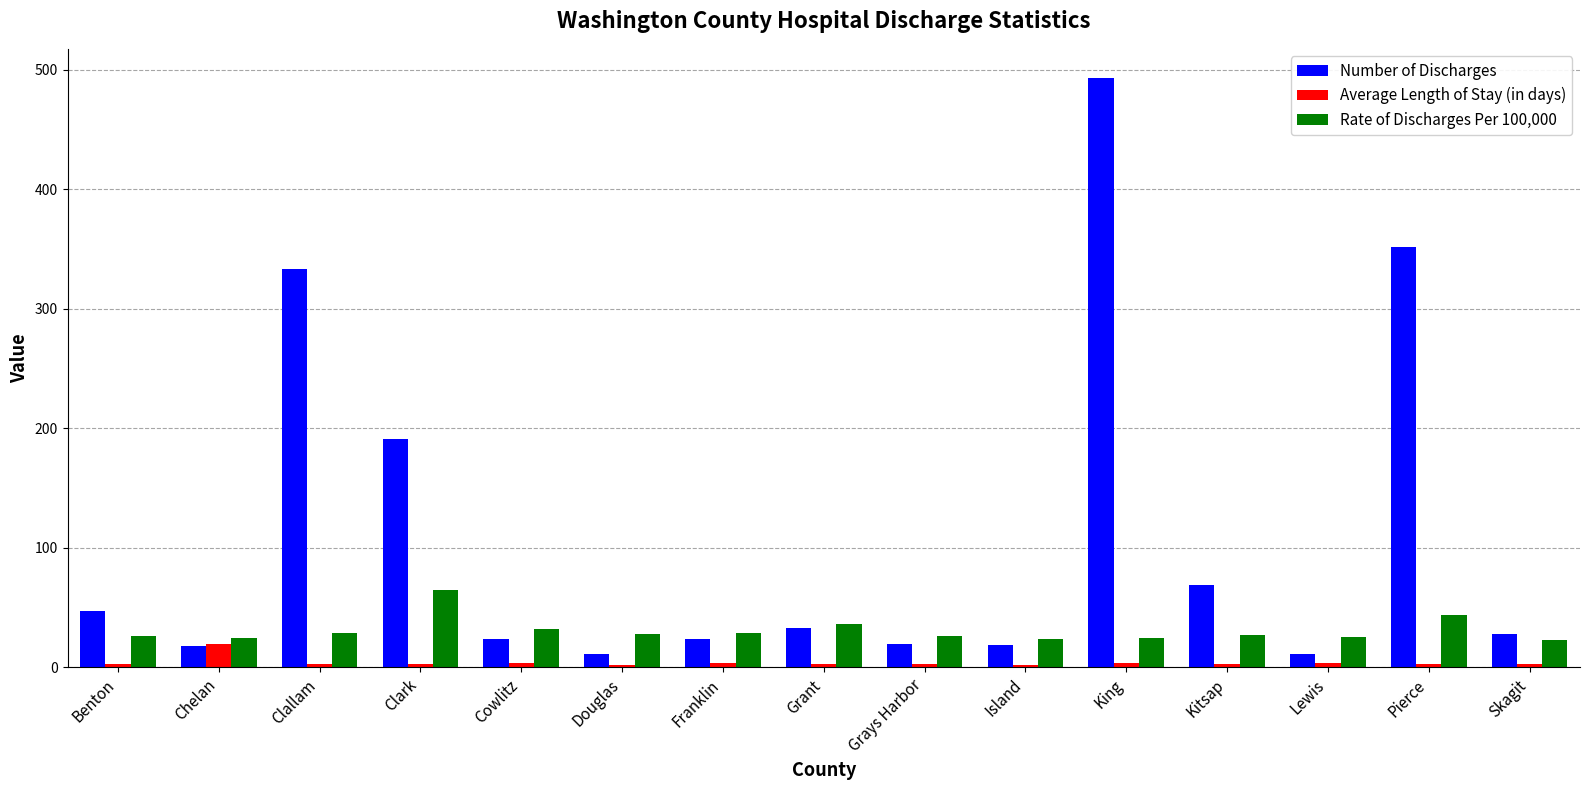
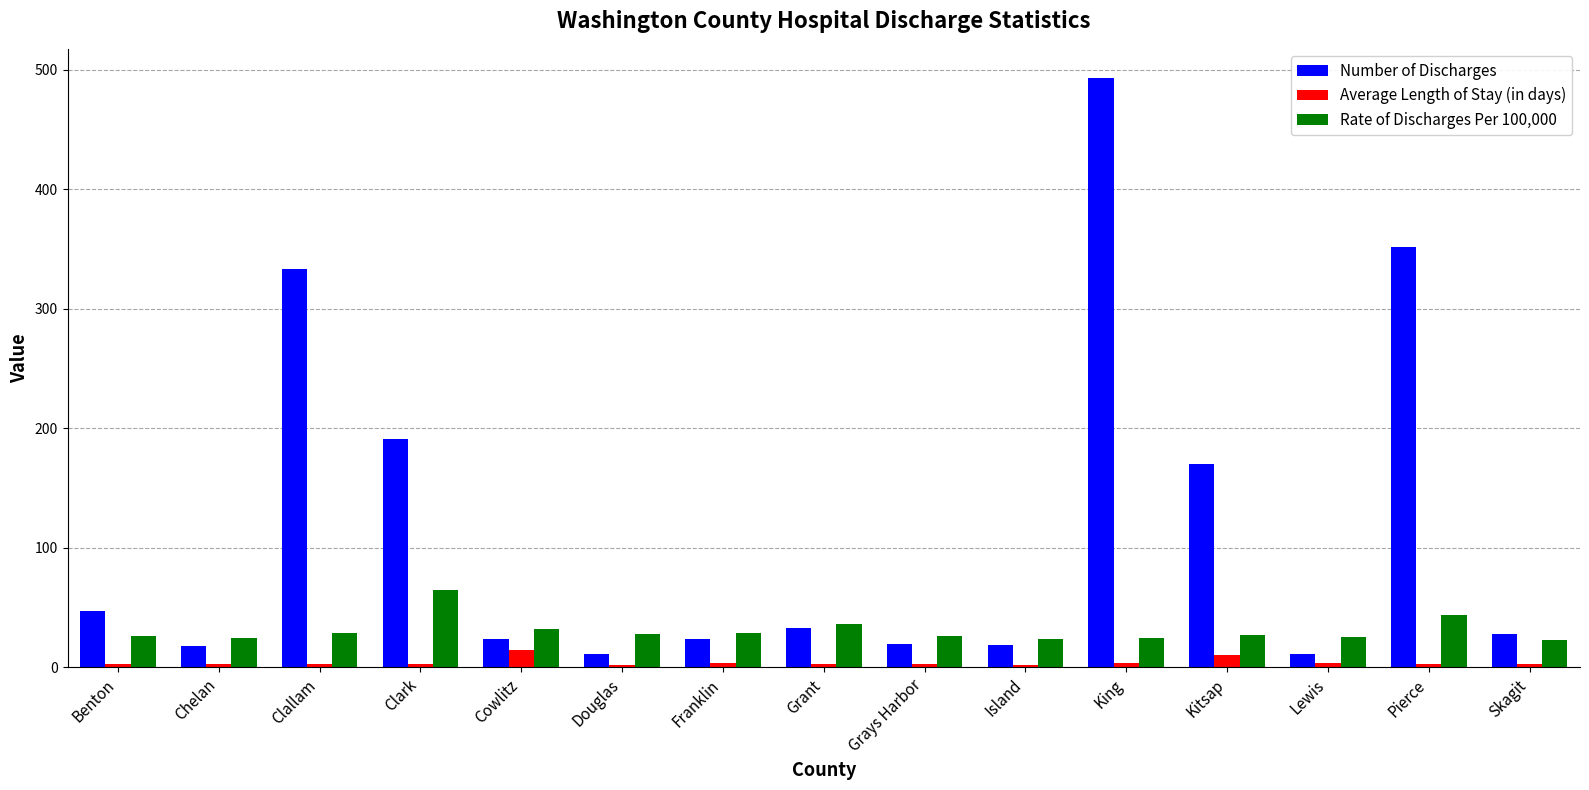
Average Length of Stay (in days), Chelan: 19 -> 3
Average Length of Stay (in days), Cowlitz: 3 -> 14
Number of Discharges, Kitsap: 69 -> 170
Average Length of Stay (in days), Kitsap: 3 -> 11
